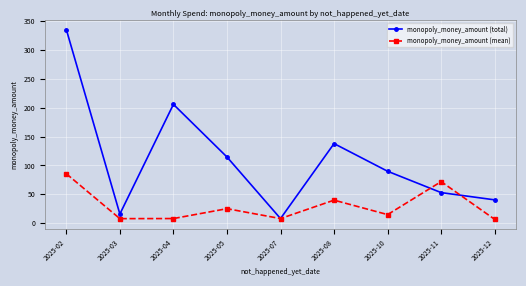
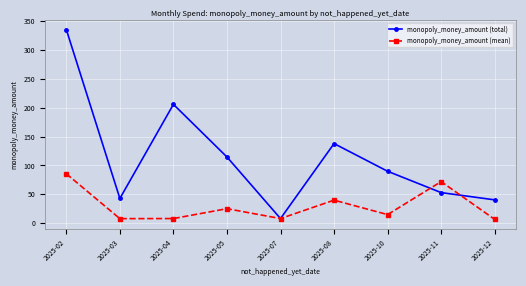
monopoly_money_amount (total), 2025-03: 20 -> 40
